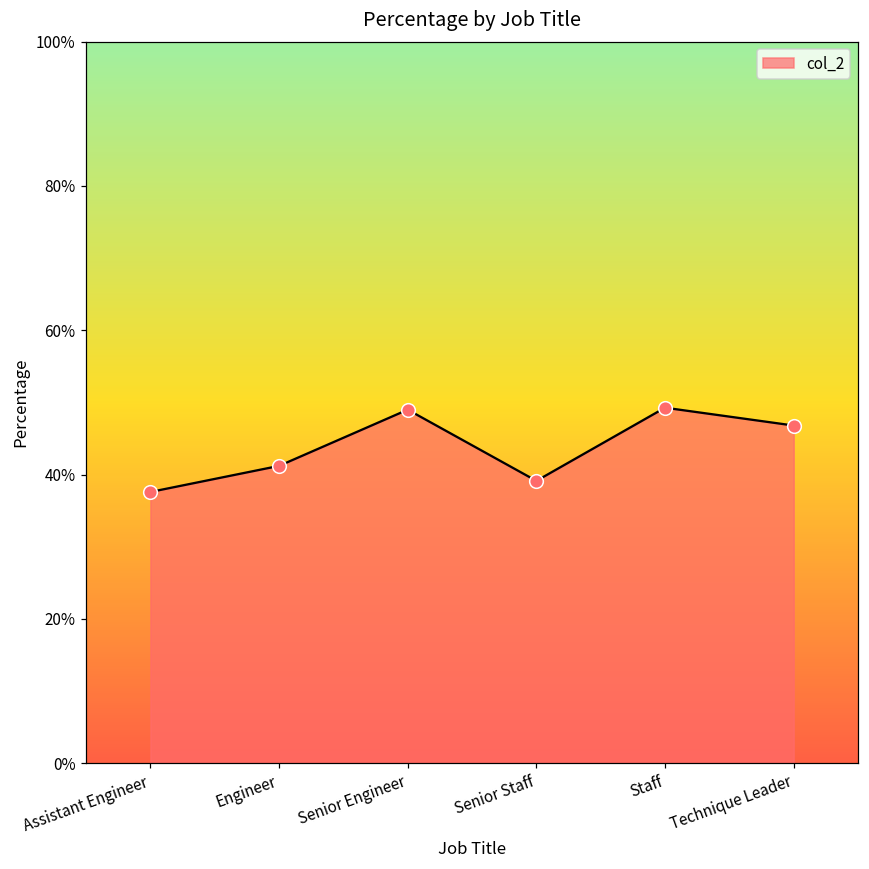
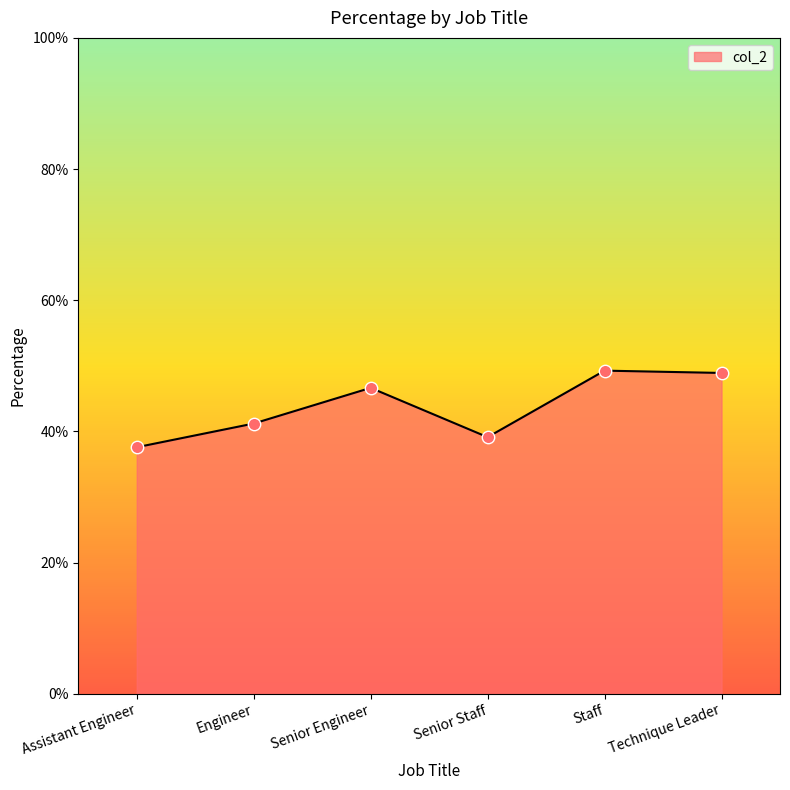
Senior Engineer: 49% -> 47%
Technique Leader: 47% -> 49%
